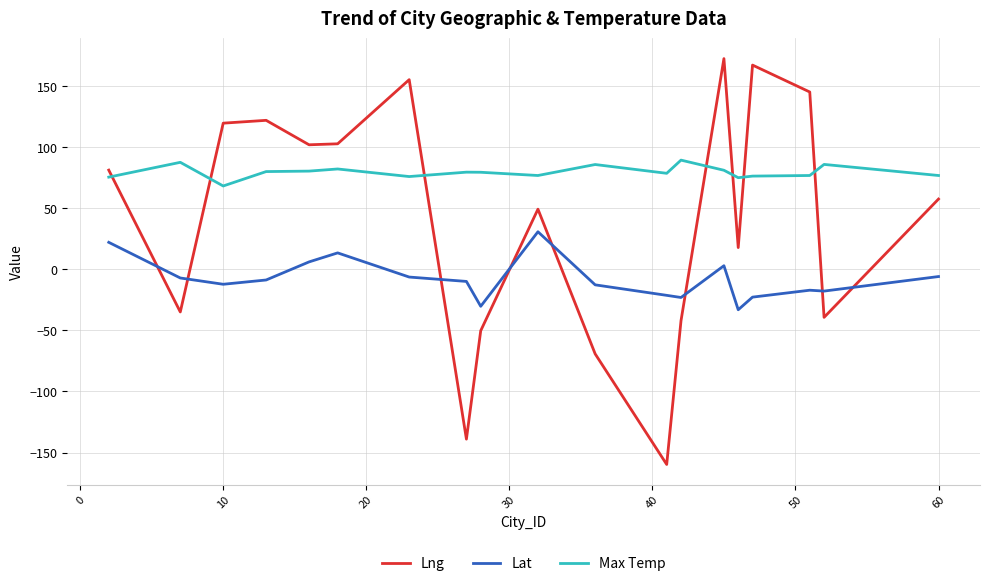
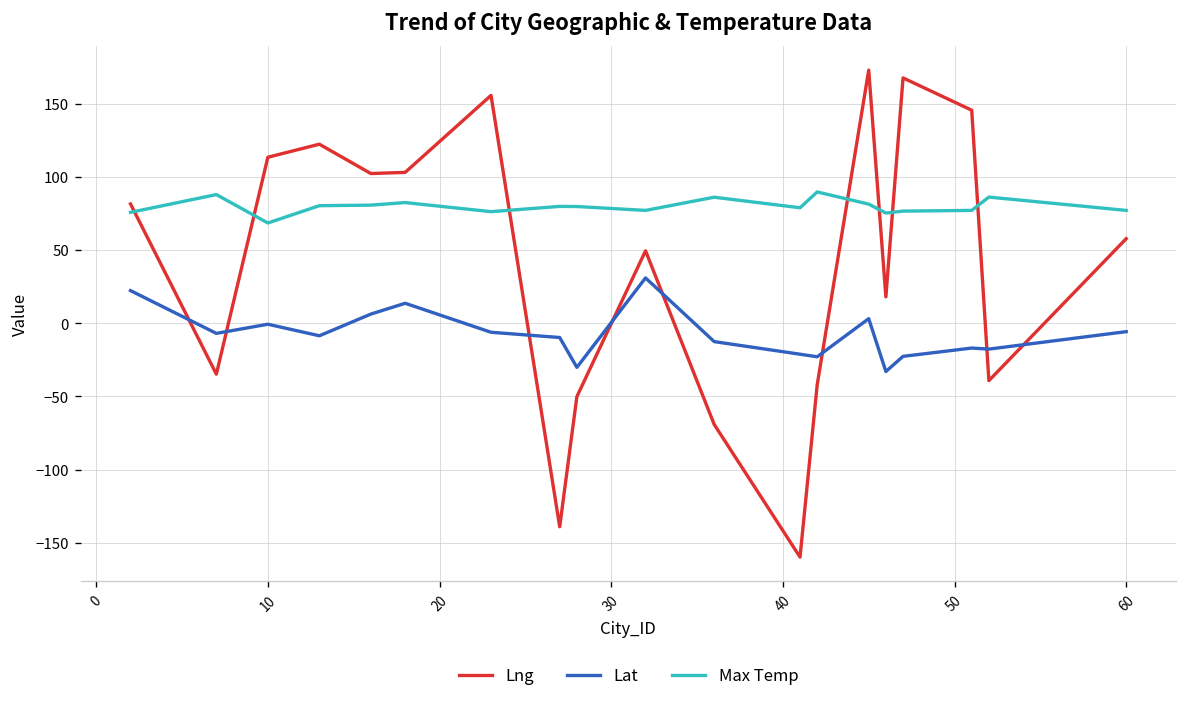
Lng, 10: 120 -> 113
Lat, 10: -12 -> -1
